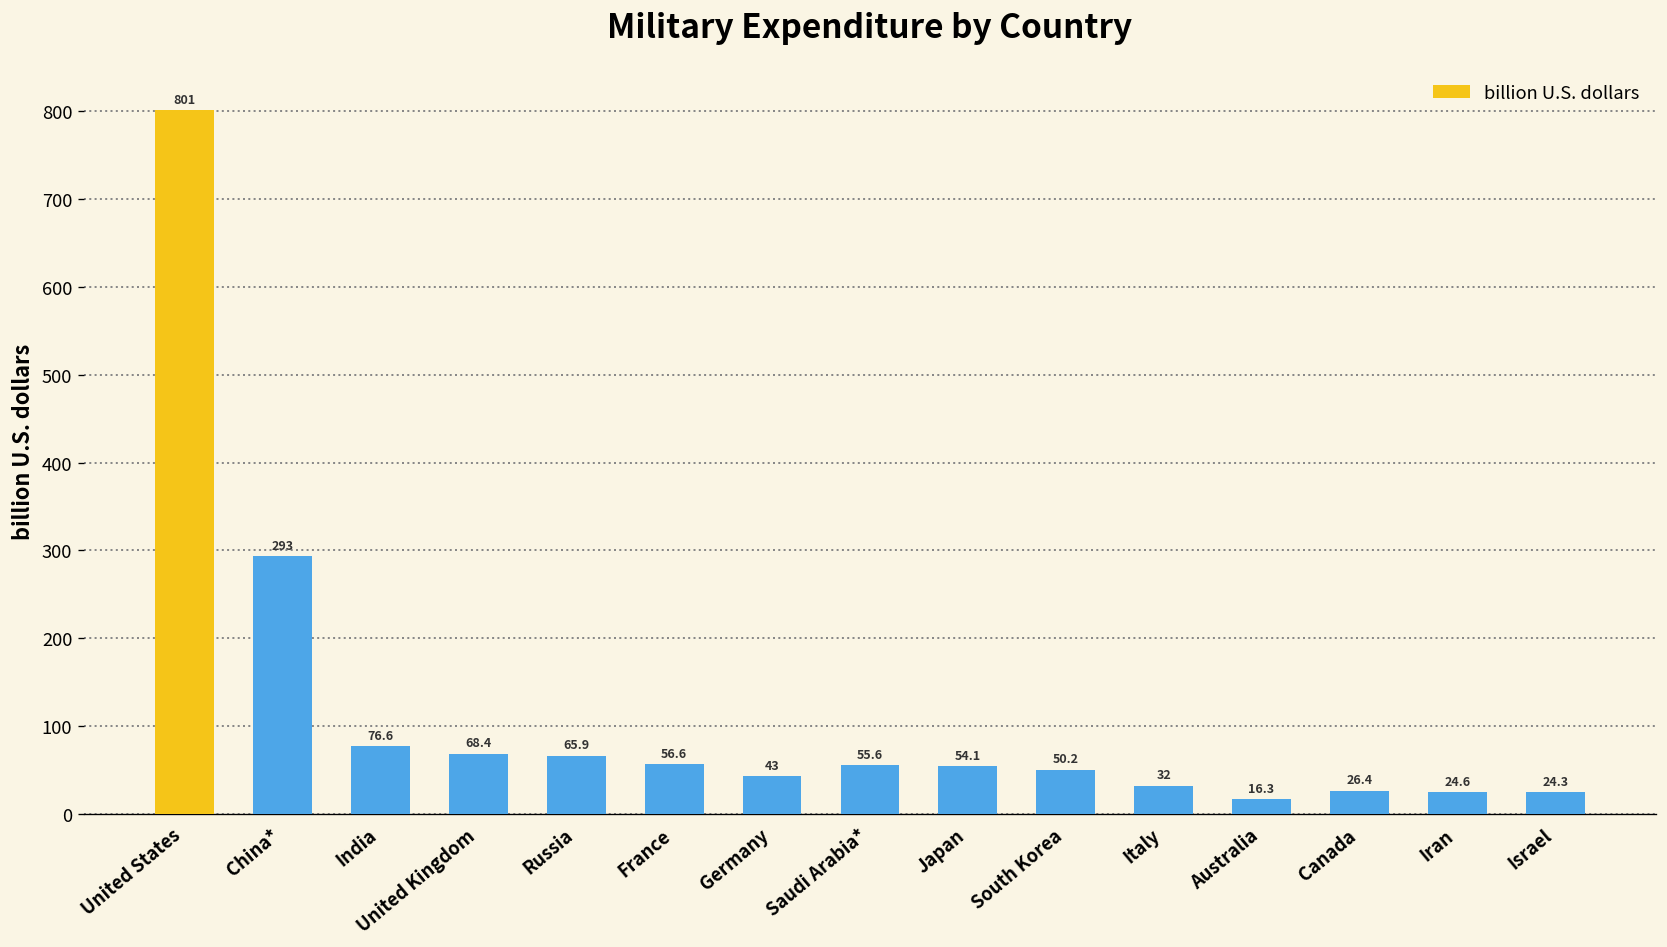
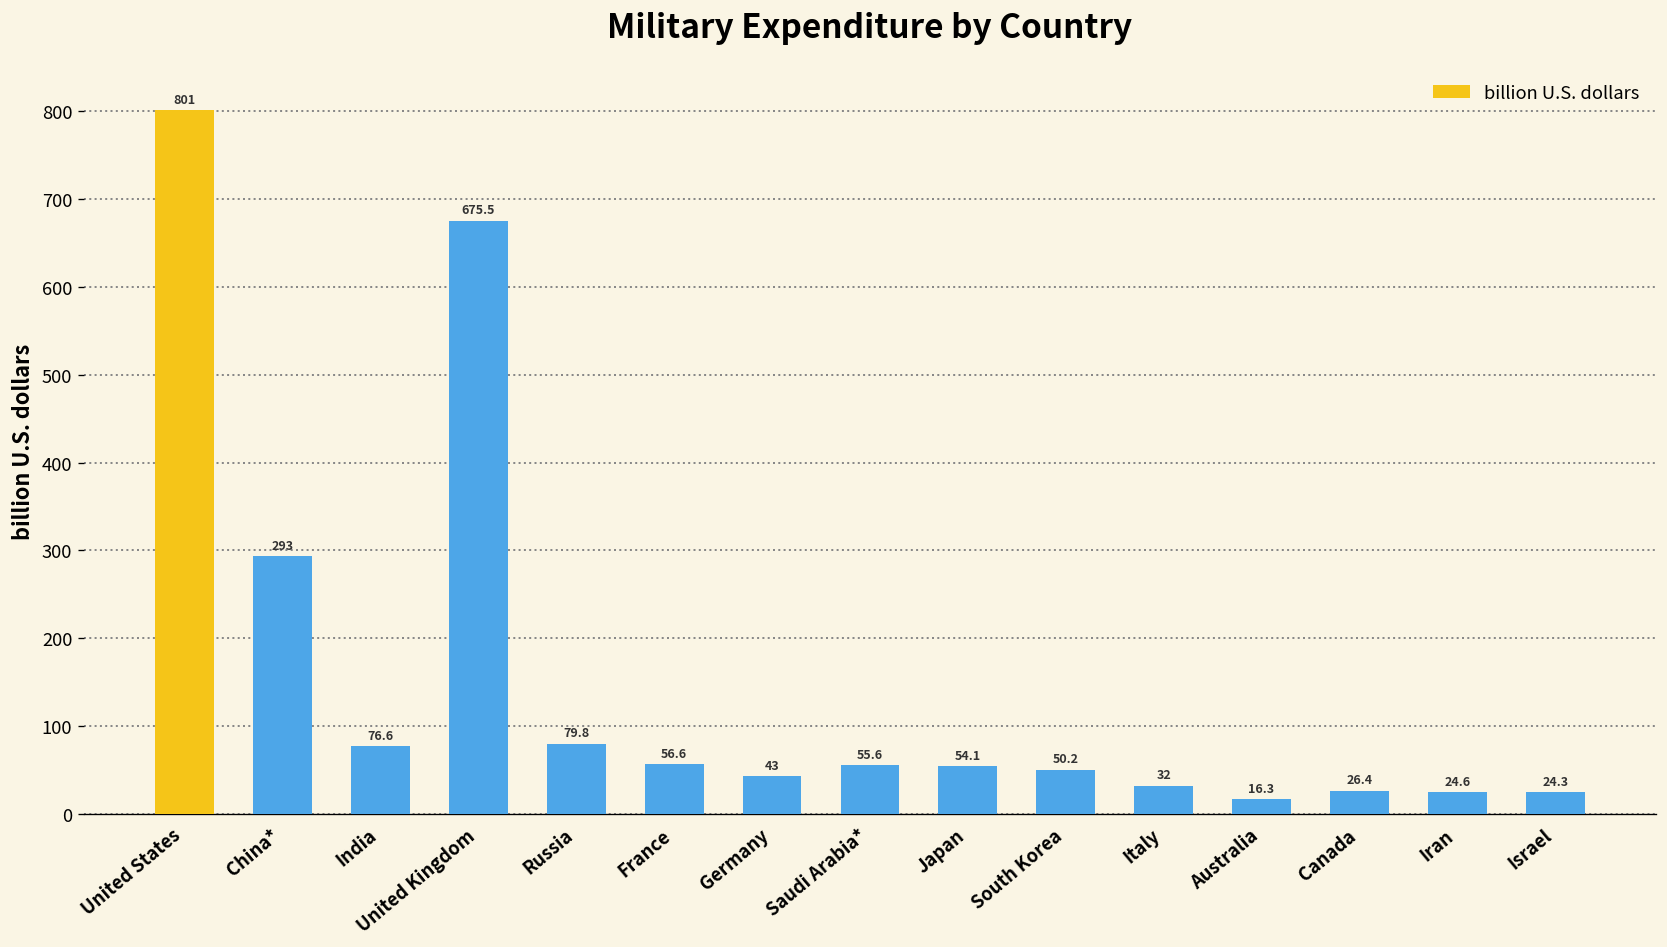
United Kingdom: 68.4 -> 675.5
Russia: 65.9 -> 79.8
